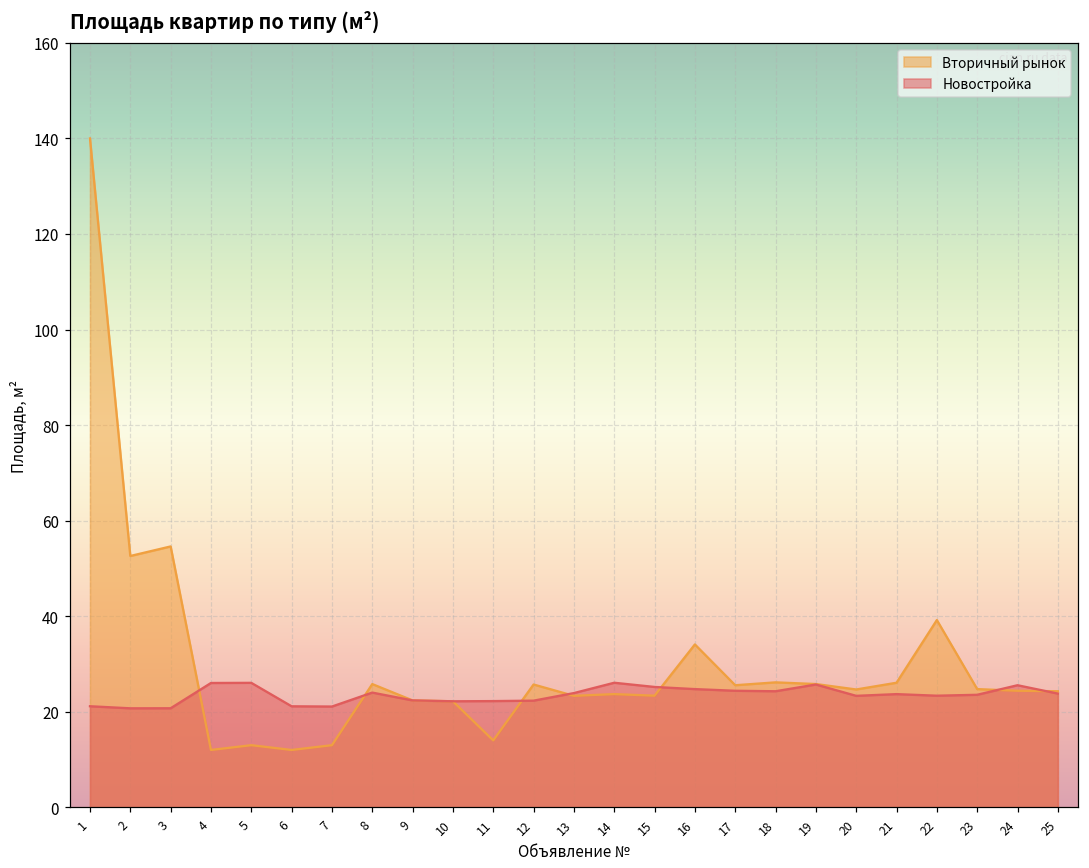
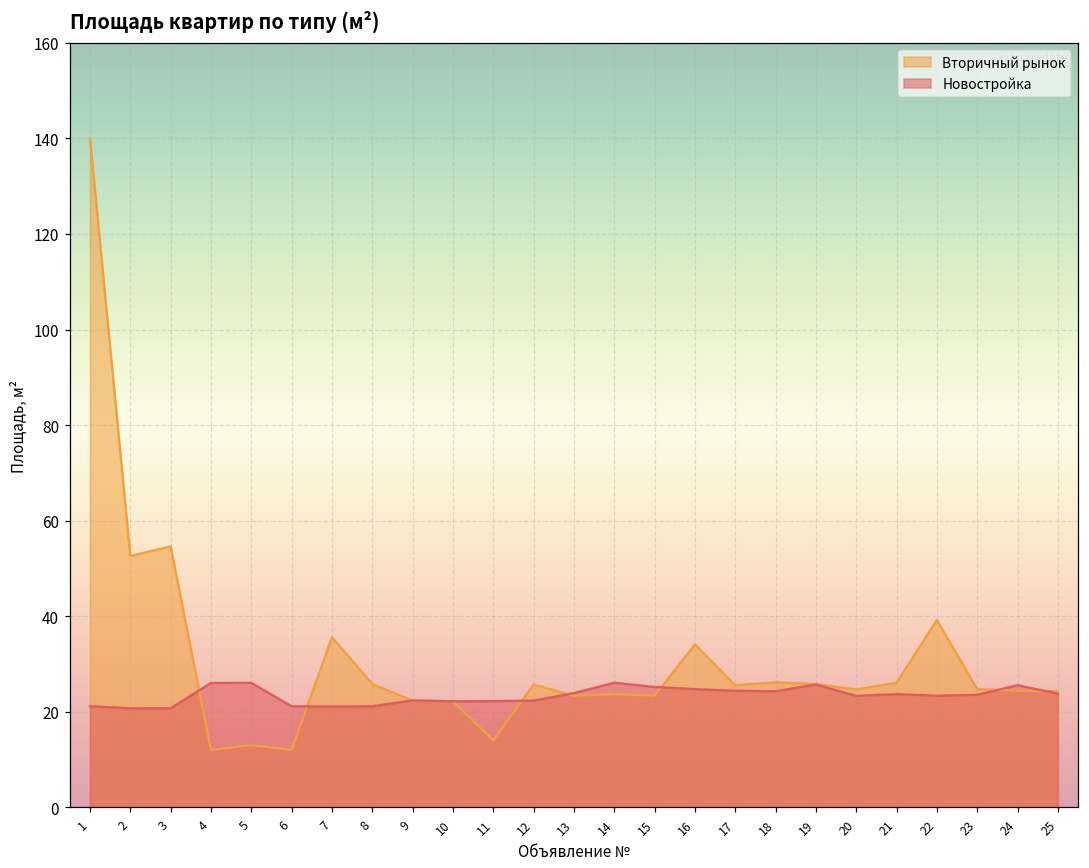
Вторичный рынок, 7: 13 -> 36
Новостройка, 8: 24 -> 21
